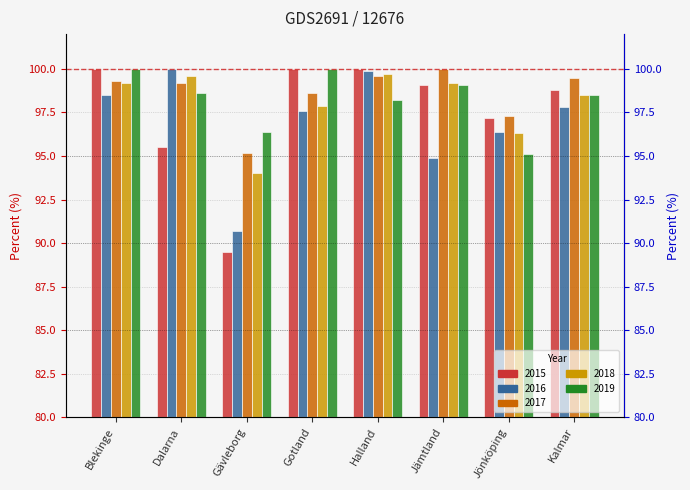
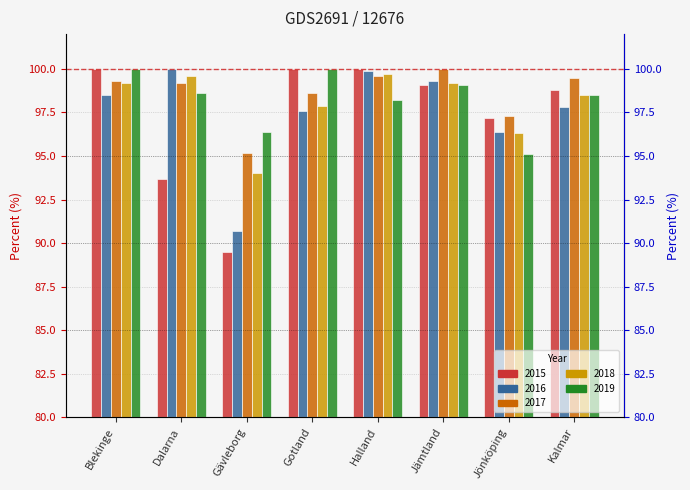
2015, Dalarna: 95.5 -> 93.7
2016, Jämtland: 94.9 -> 99.3
